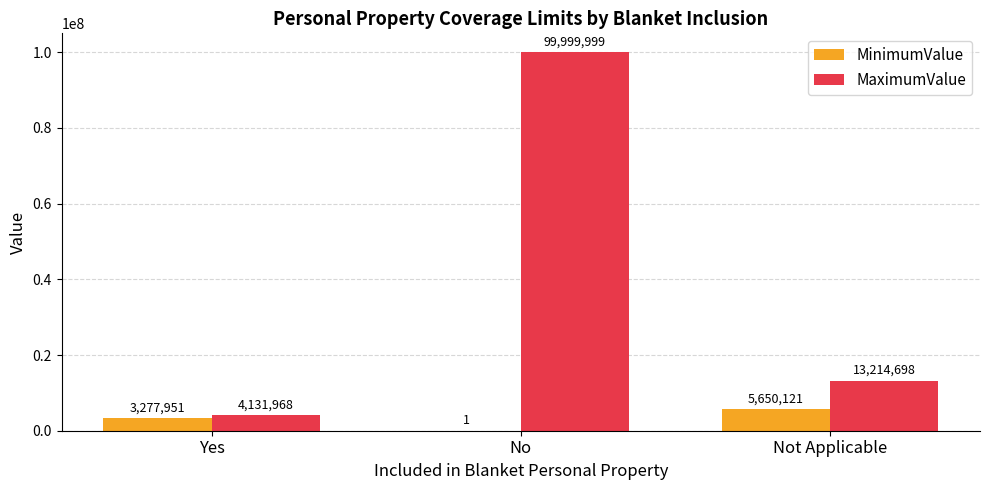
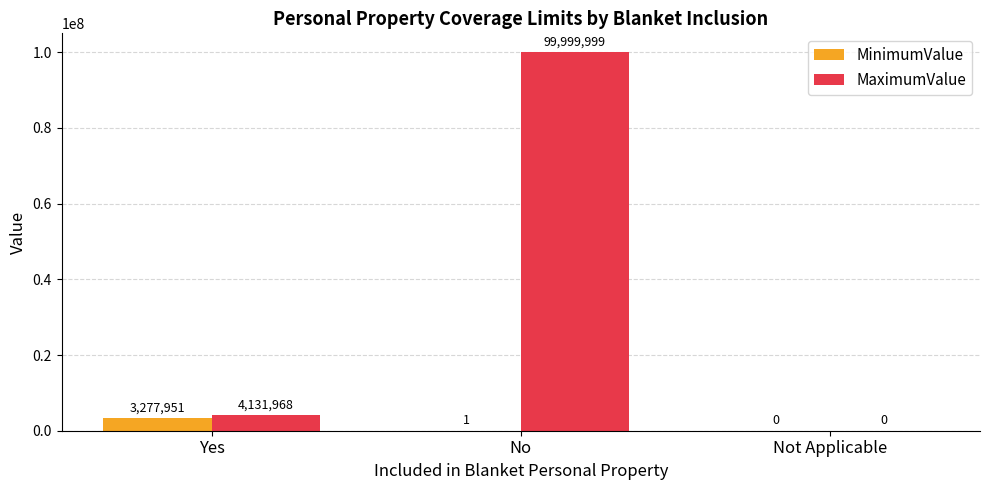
MinimumValue, Not Applicable: 5,650,121 -> 0
MaximumValue, Not Applicable: 13,214,698 -> 0
